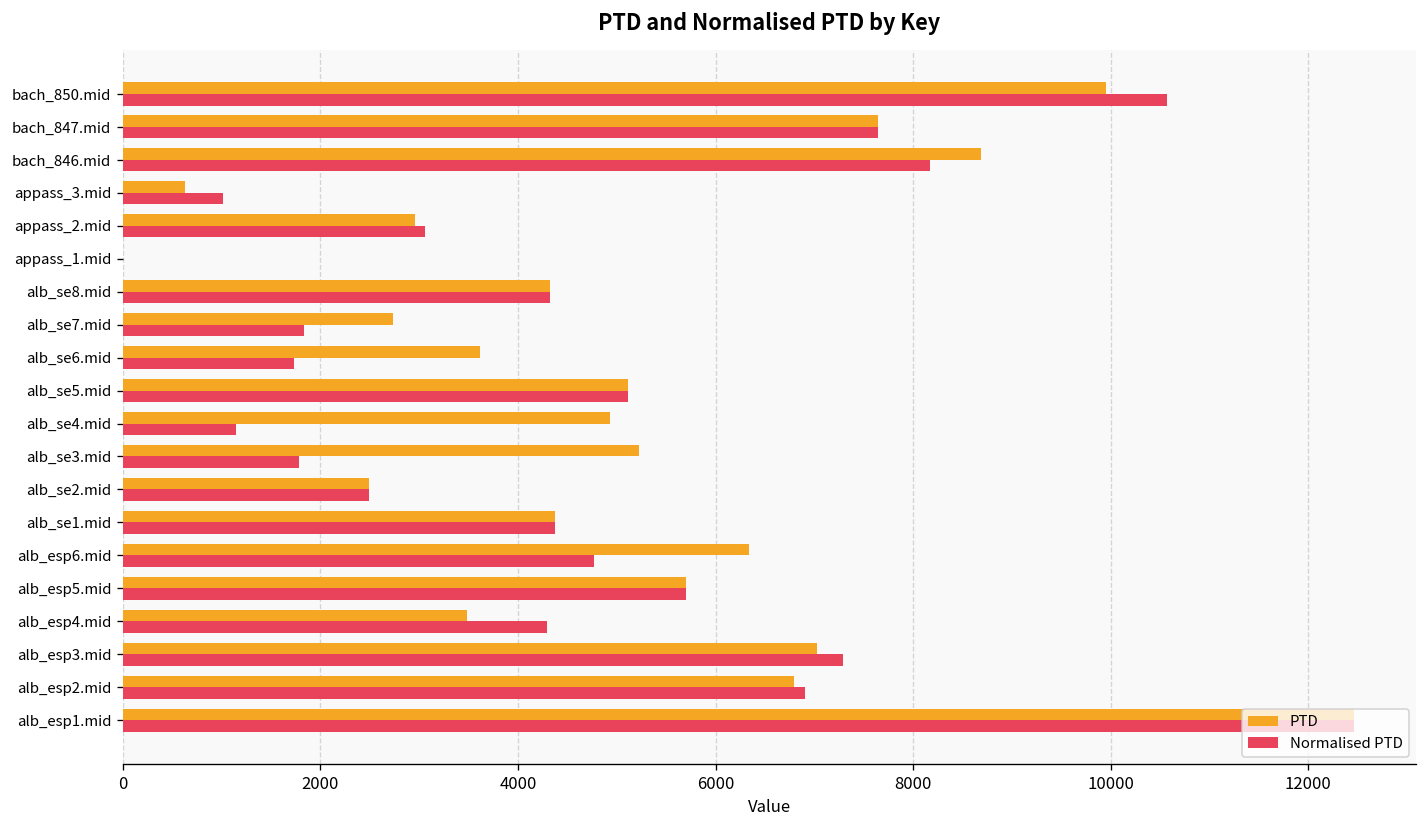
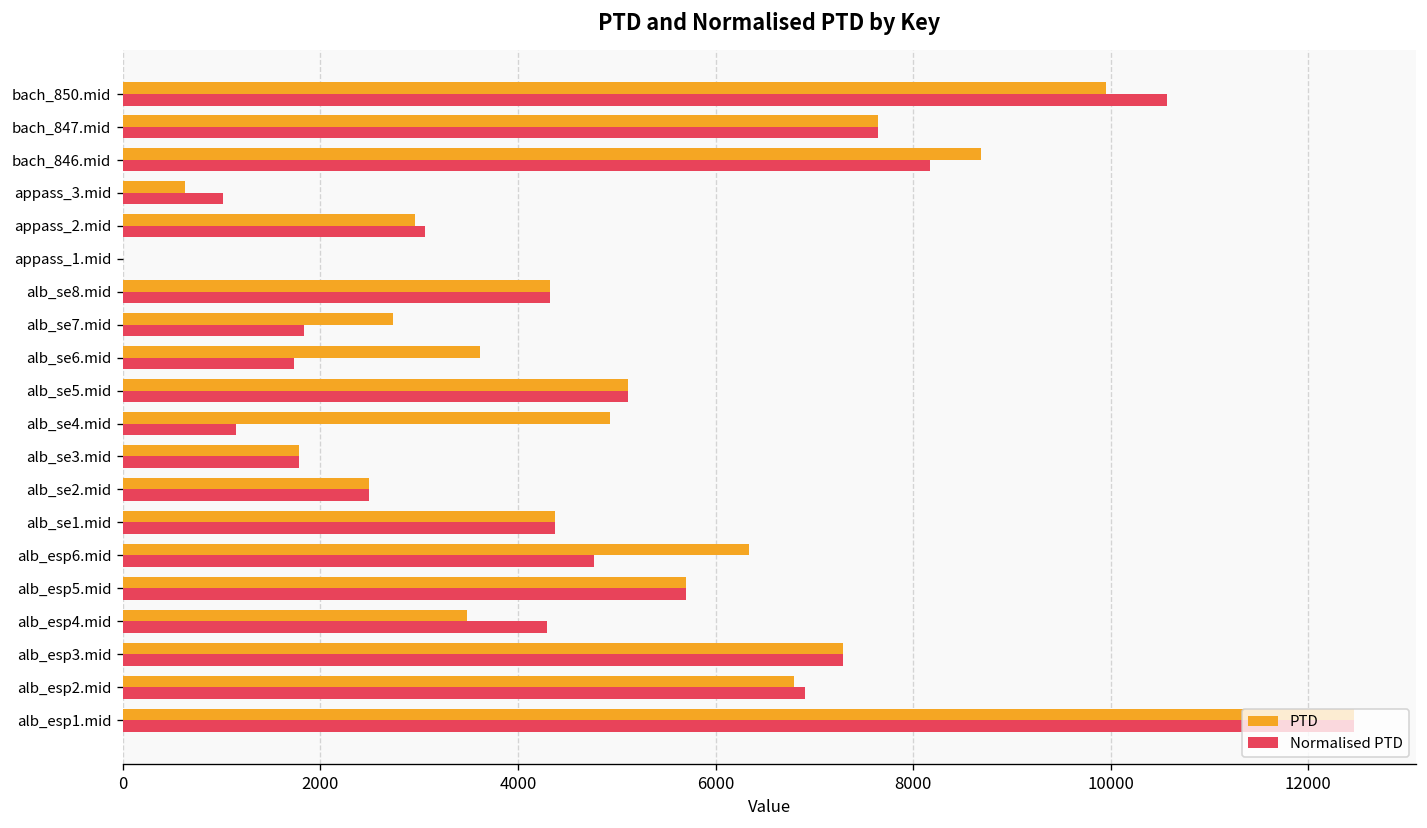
PTD, alb_se3.mid: 5200 -> 1800
PTD, alb_esp3.mid: 7000 -> 7300
